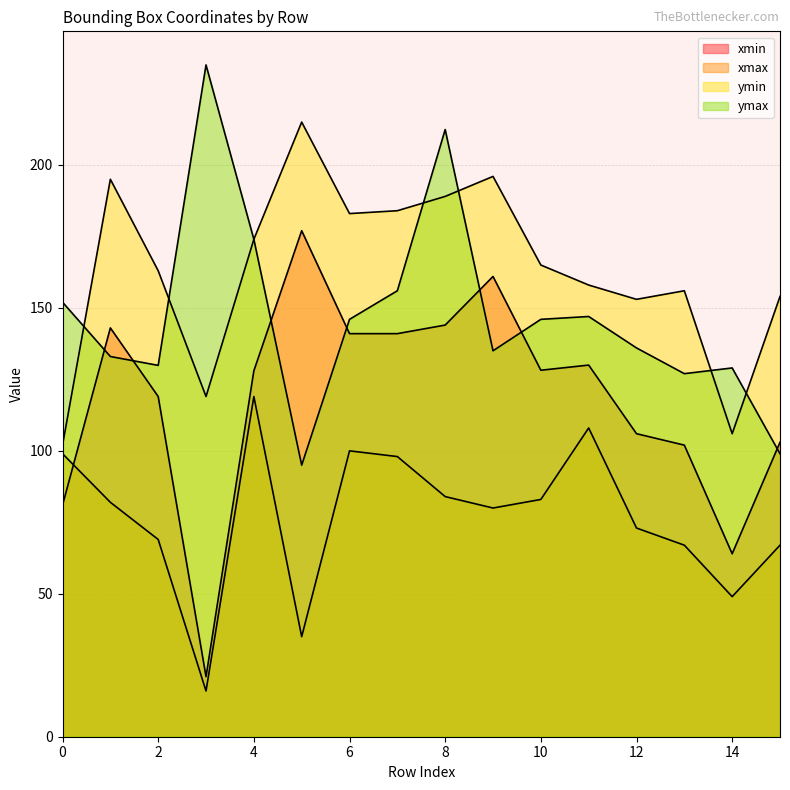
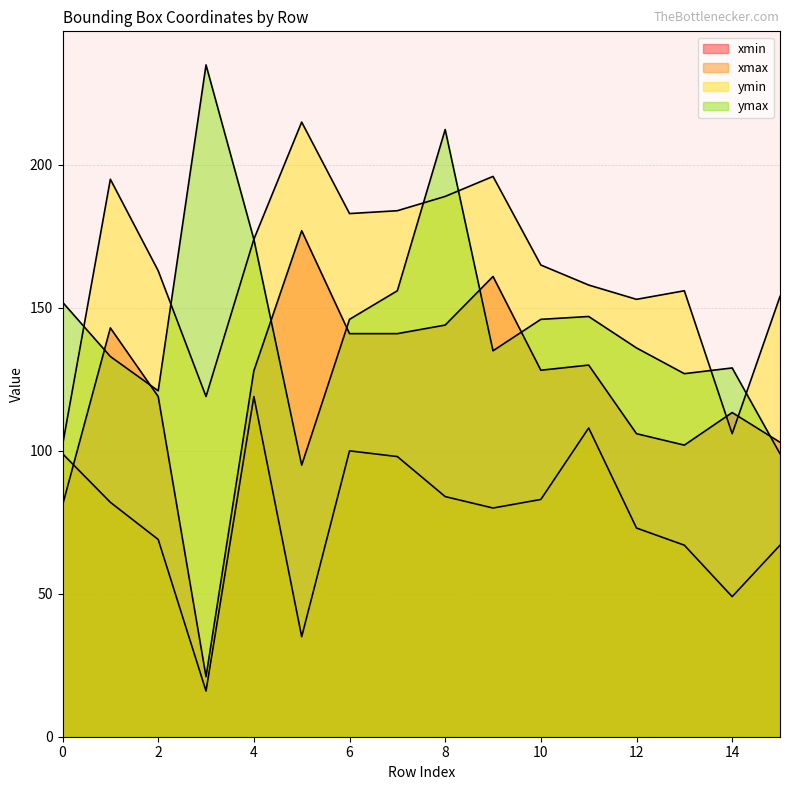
ymax, 2: 130 -> 121
xmin, 14: 64 -> 113
